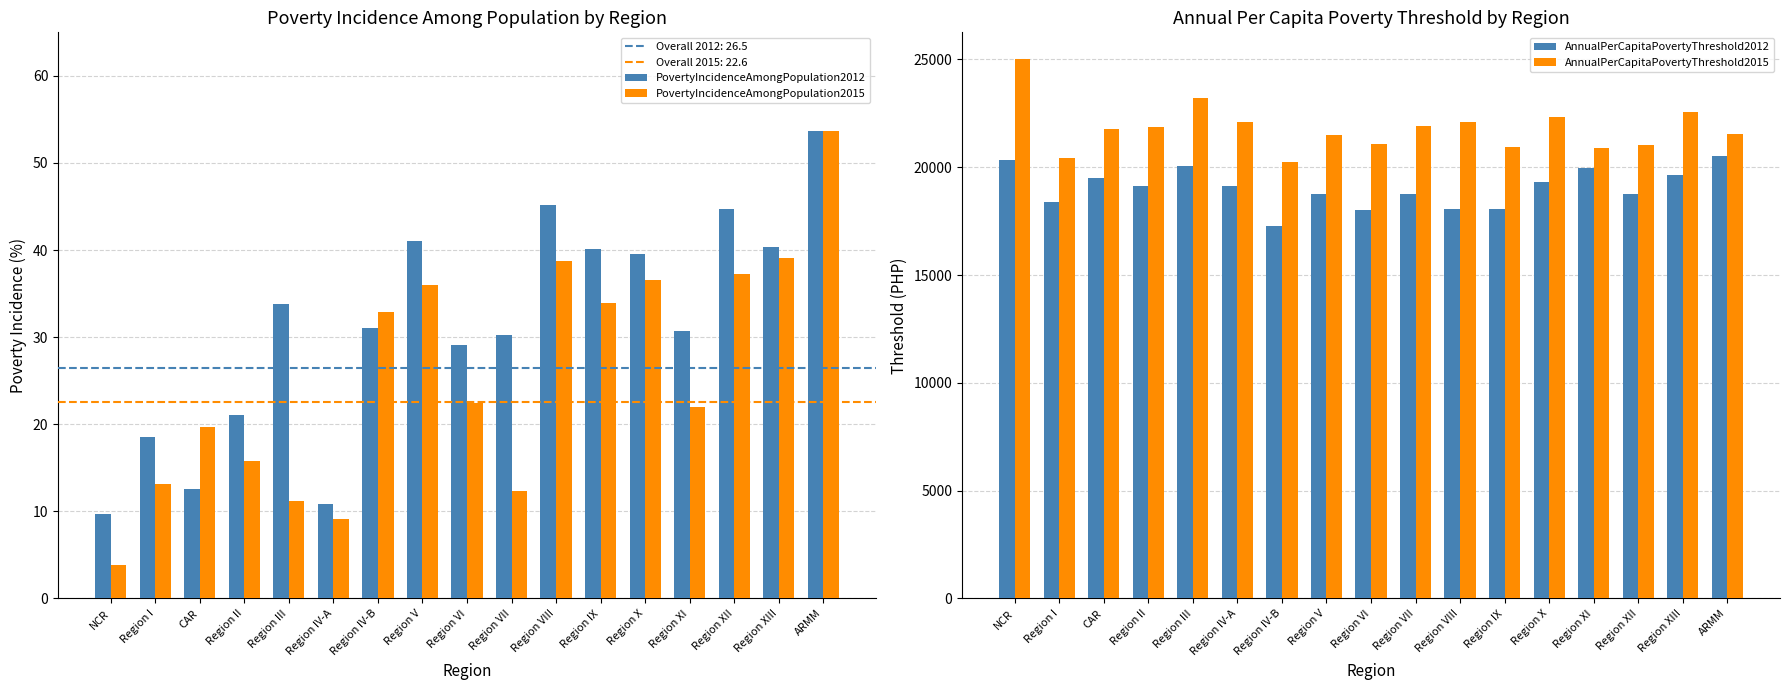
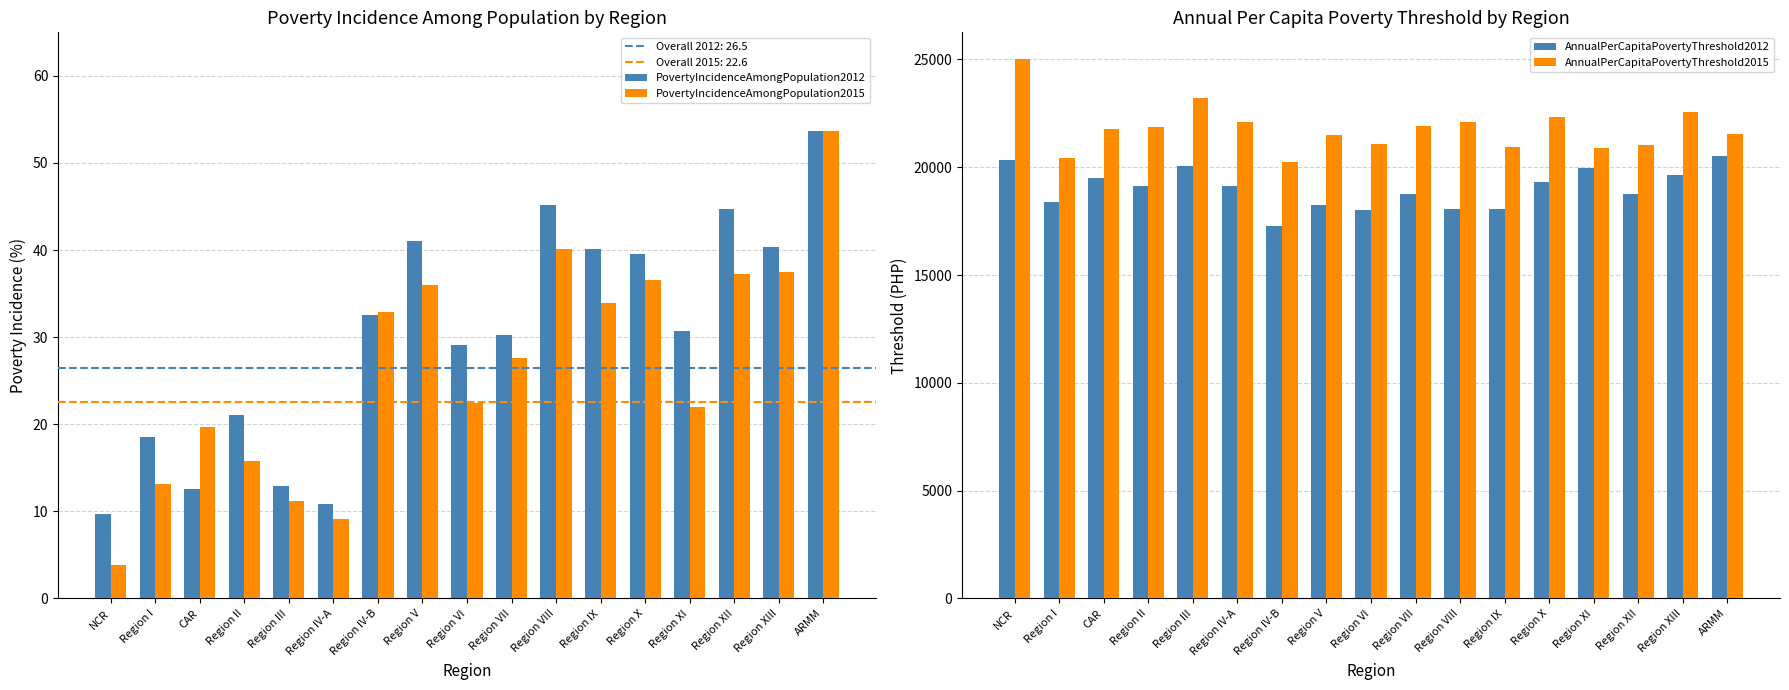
Poverty Incidence Among Population by Region, PovertyIncidenceAmongPopulation2012, Region III: 34 -> 13
Poverty Incidence Among Population by Region, PovertyIncidenceAmongPopulation2012, Region IV-B: 31 -> 33
Poverty Incidence Among Population by Region, PovertyIncidenceAmongPopulation2015, Region VII: 12 -> 28
Poverty Incidence Among Population by Region, PovertyIncidenceAmongPopulation2015, Region VIII: 39 -> 40
Poverty Incidence Among Population by Region, PovertyIncidenceAmongPopulation2015, Region XIII: 39 -> 38
Annual Per Capita Poverty Threshold by Region, AnnualPerCapitaPovertyThreshold2012, Region V: 18800 -> 18300
